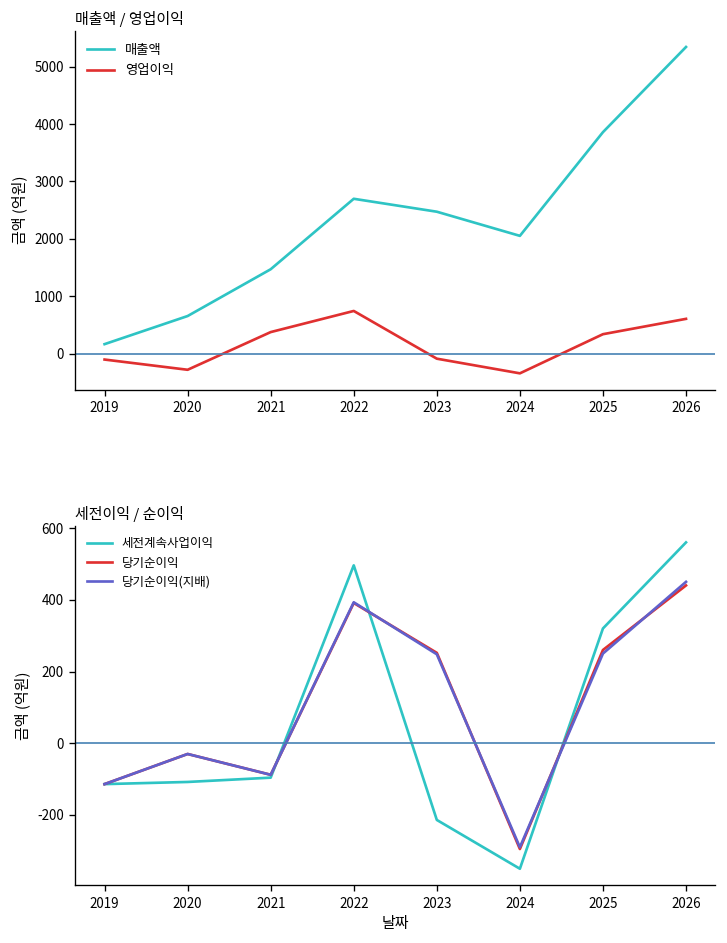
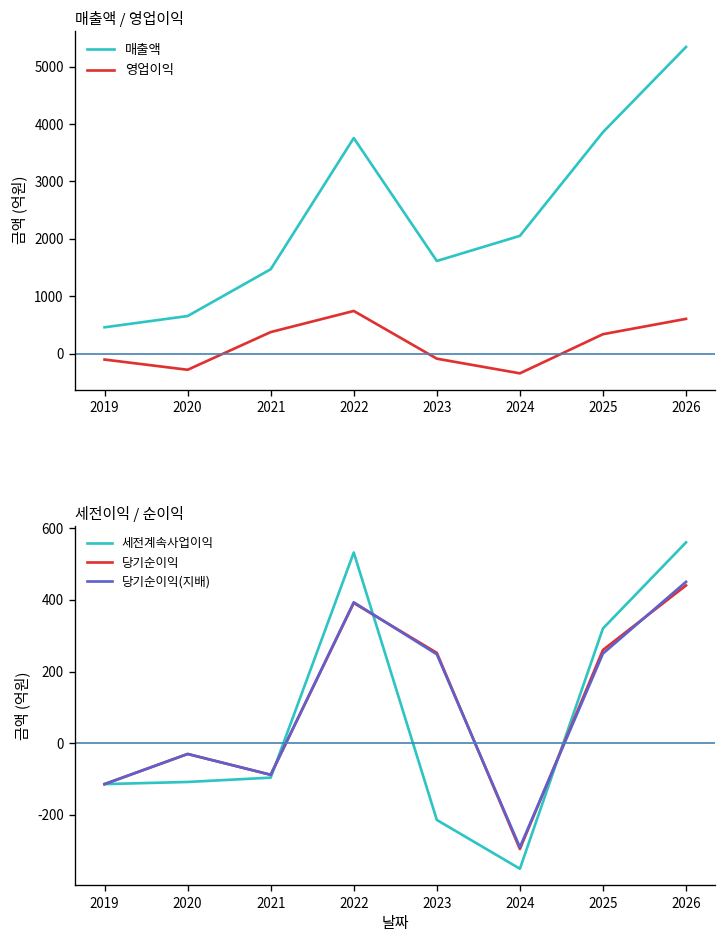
매출액 / 영업이익, 매출액, 2019: 200 -> 500
매출액 / 영업이익, 매출액, 2022: 2700 -> 3800
매출액 / 영업이익, 매출액, 2023: 2500 -> 1600
세전이익 / 순이익, 세전계속사업이익, 2022: 500 -> 530
